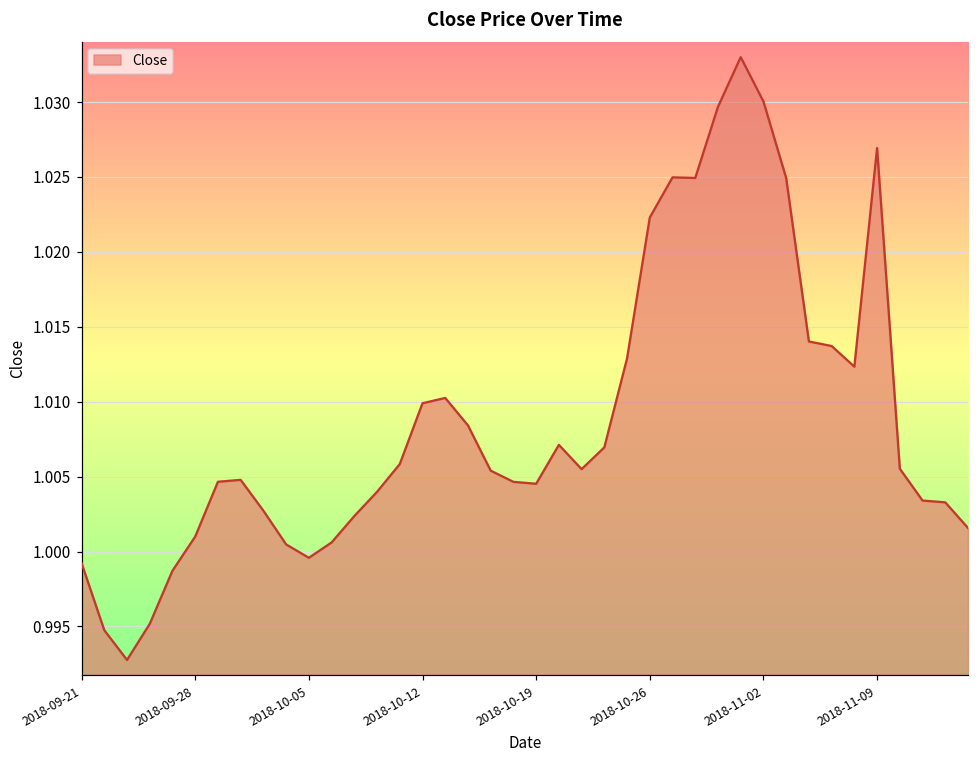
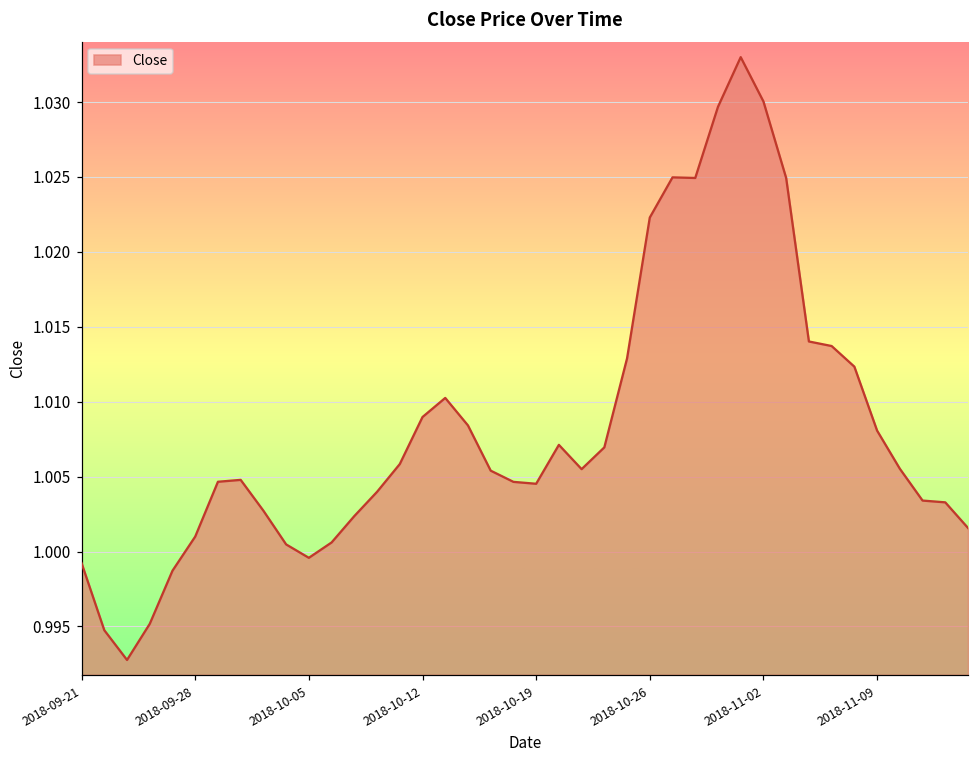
2018-10-12: 1.0099 -> 1.0090
2018-11-09: 1.0269 -> 1.0081
